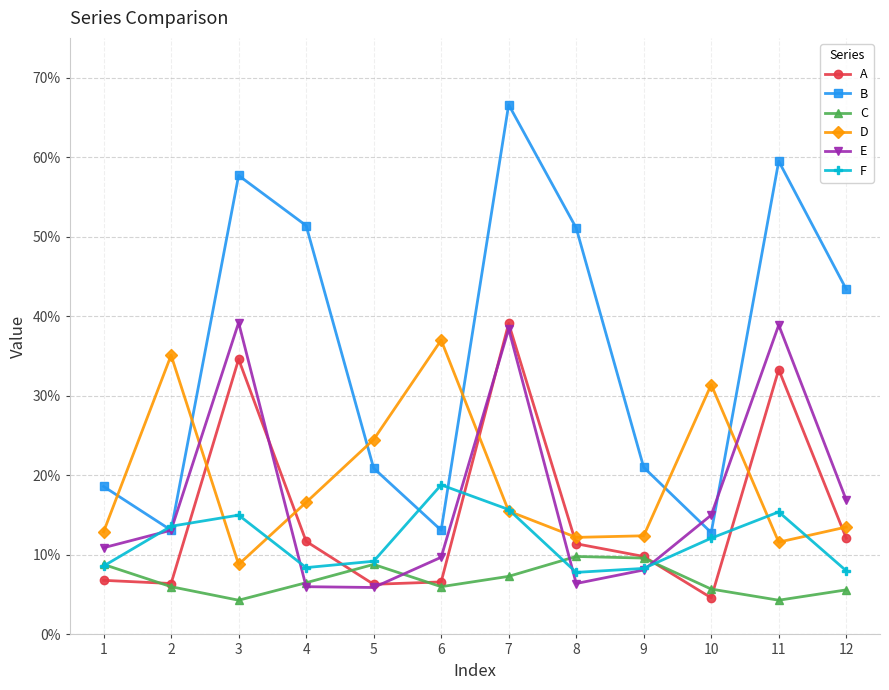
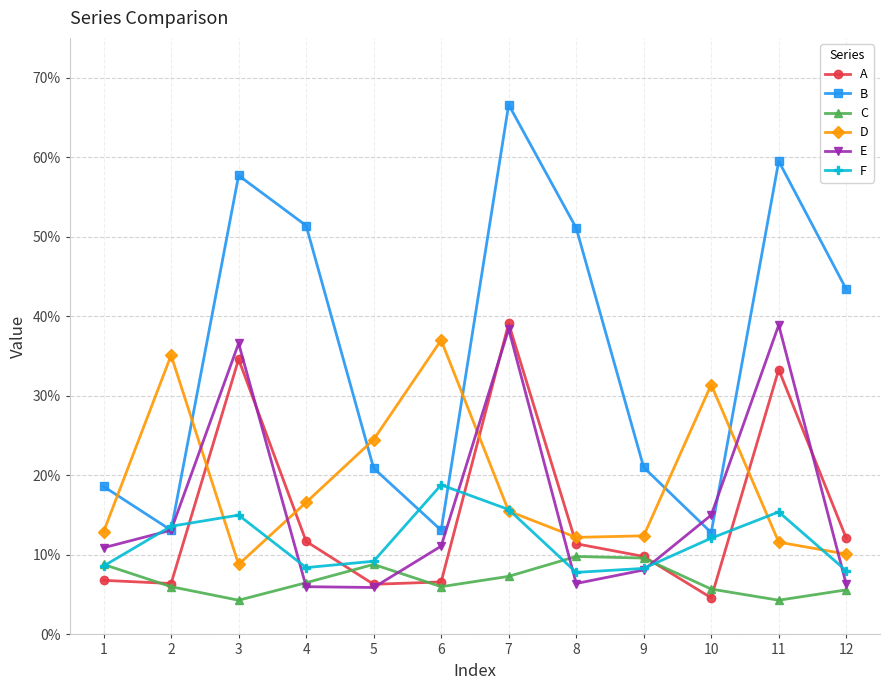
E, 3: 39% -> 37%
E, 6: 10% -> 11%
D, 12: 14% -> 10%
E, 12: 17% -> 6%
